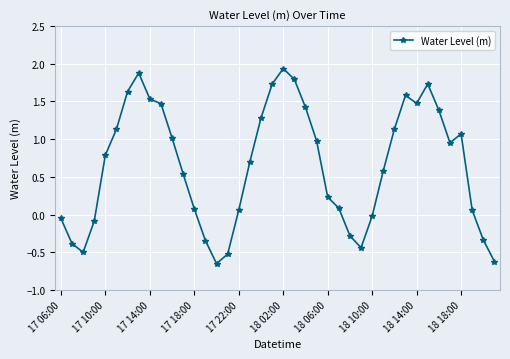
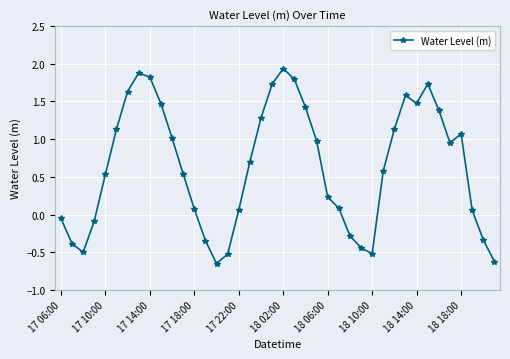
17 10:00: 0.8 -> 0.5
17 14:00: 1.5 -> 1.8
18 10:00: 0.0 -> -0.5
